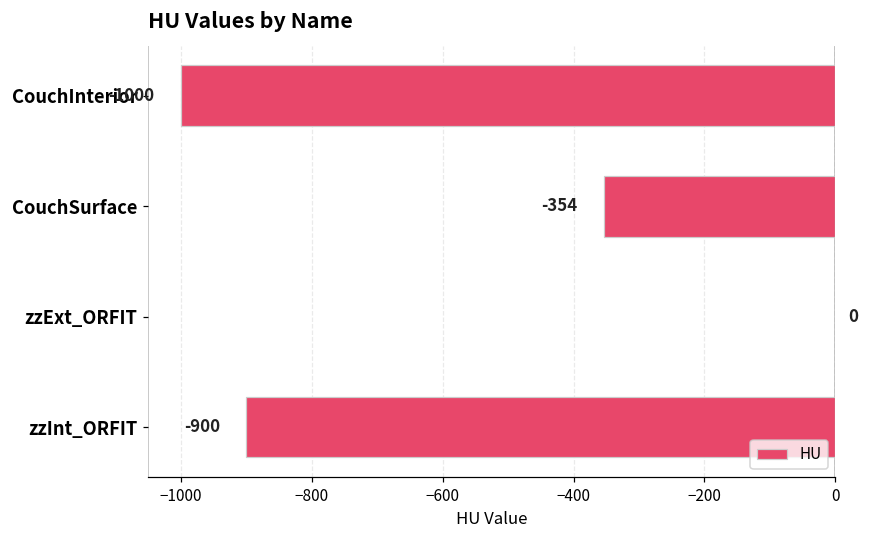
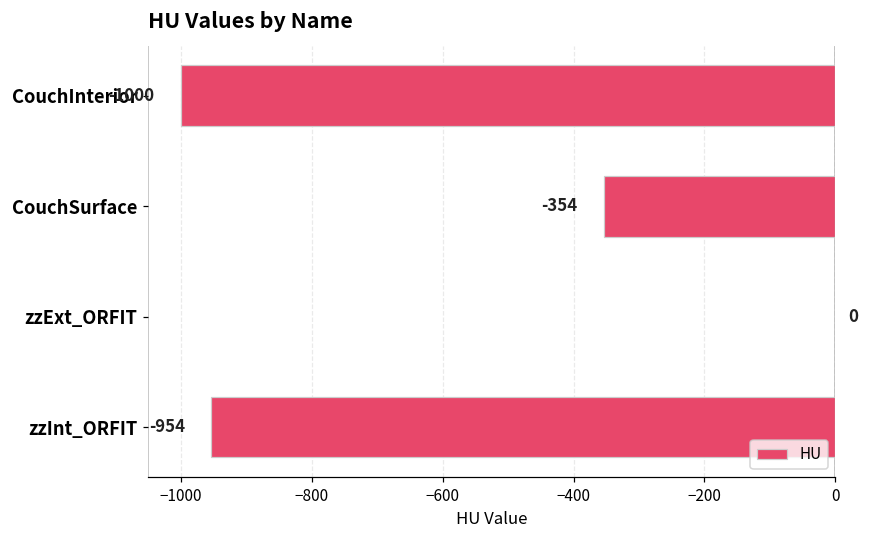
zzInt_ORFIT: -900 -> -954
